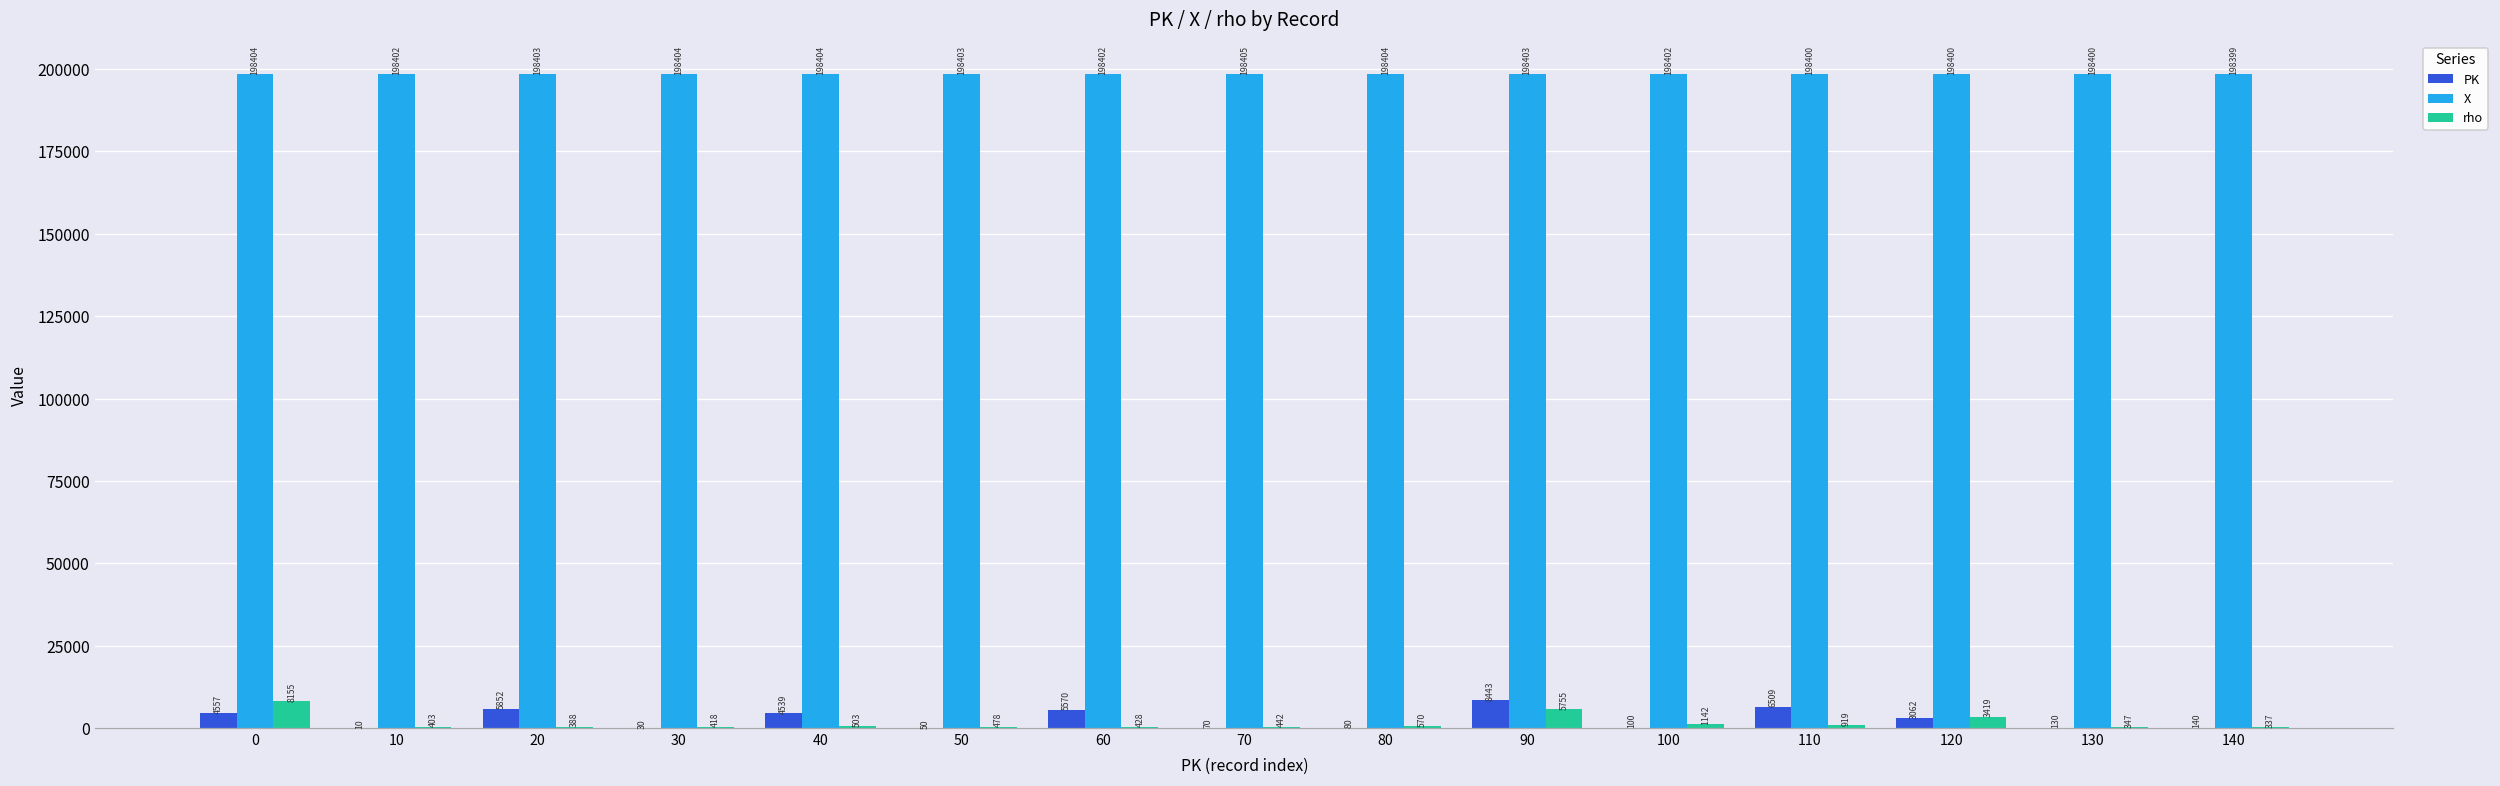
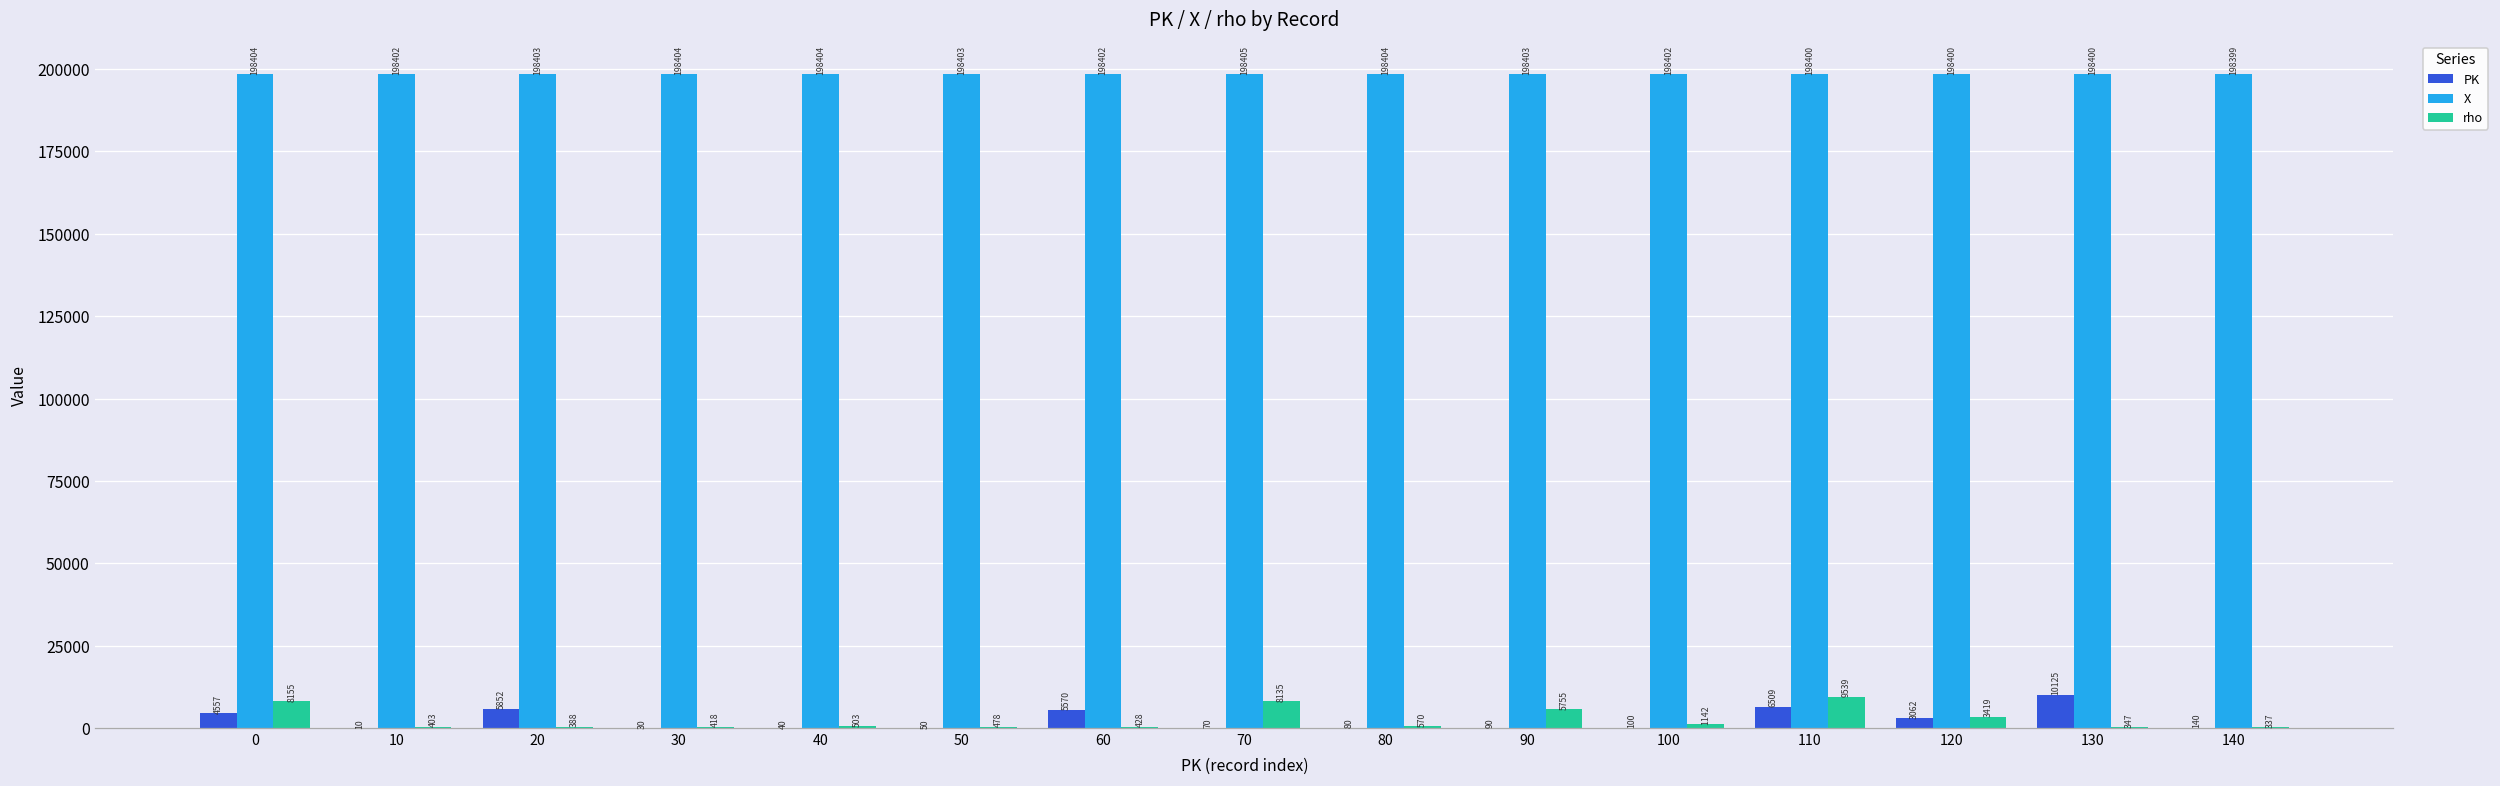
PK, 40: 4539 -> 40
rho, 70: 442 -> 8135
PK, 90: 8443 -> 90
rho, 110: 919 -> 9539
PK, 130: 130 -> 10125
